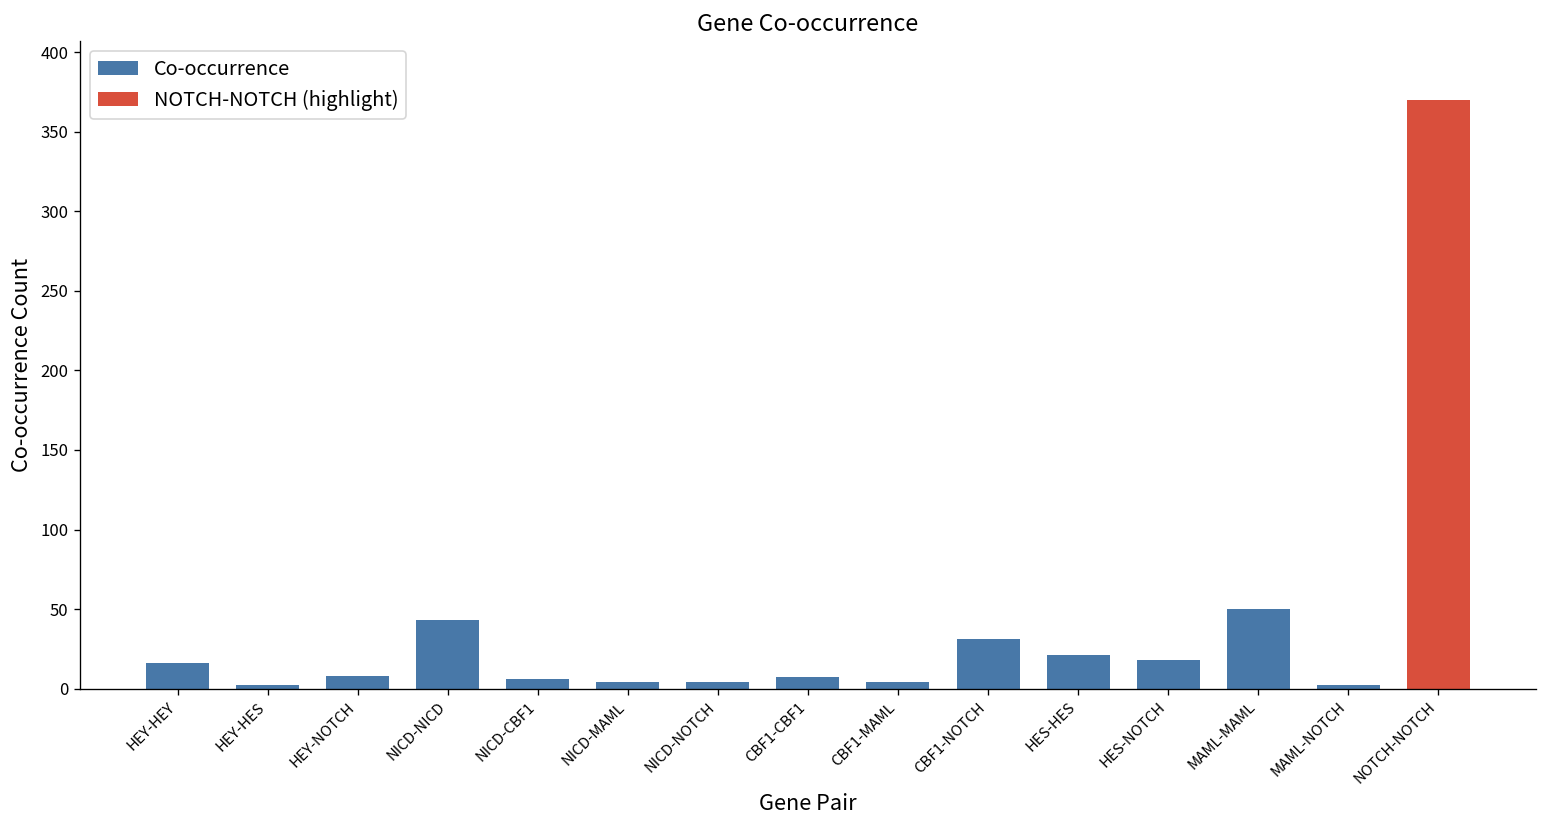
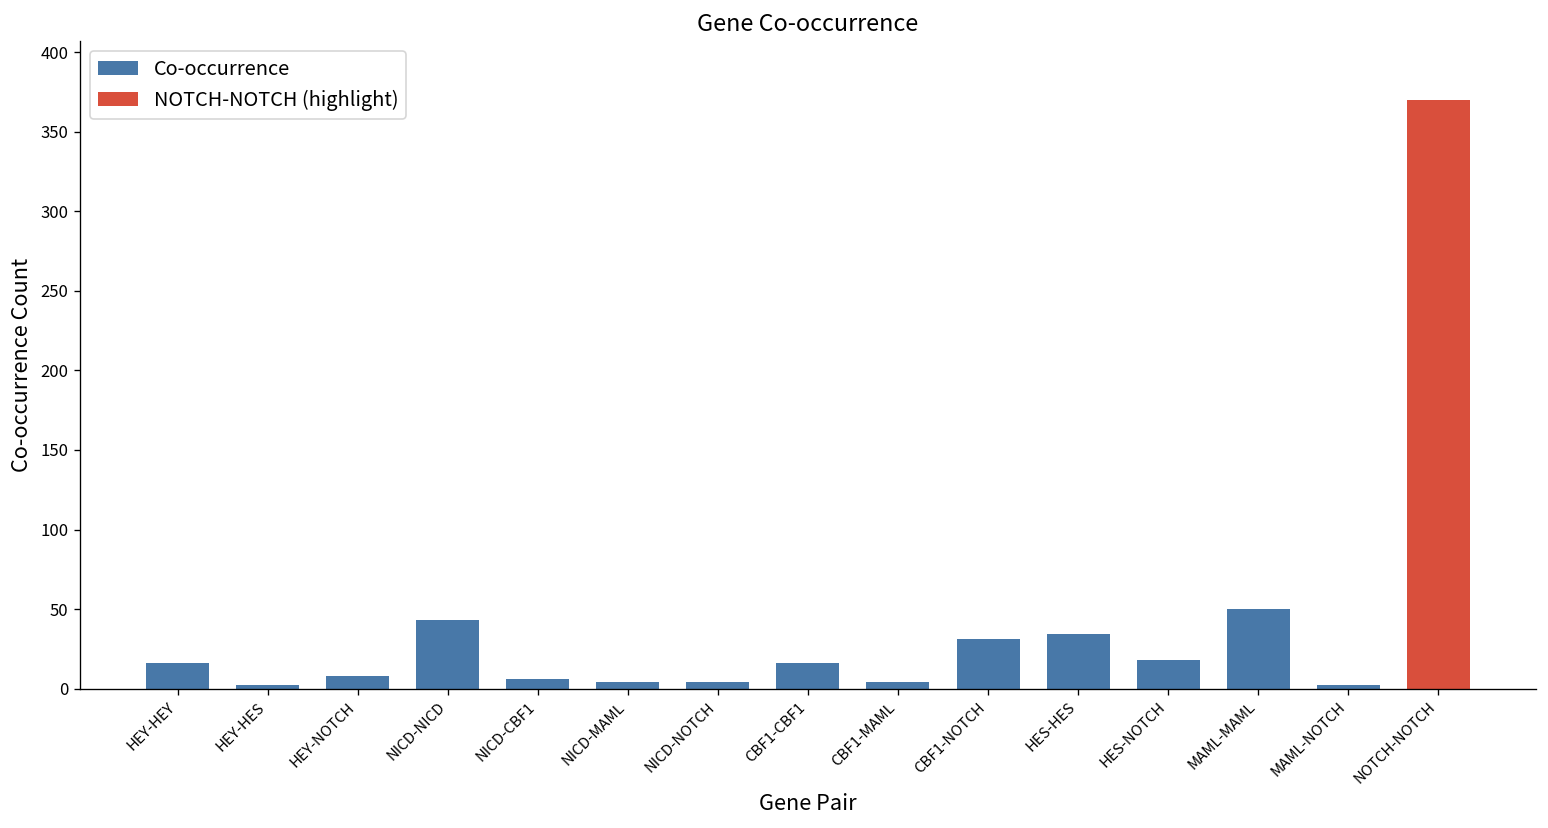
Co-occurrence, CBF1-CBF1: 7 -> 16
Co-occurrence, HES-HES: 21 -> 34
